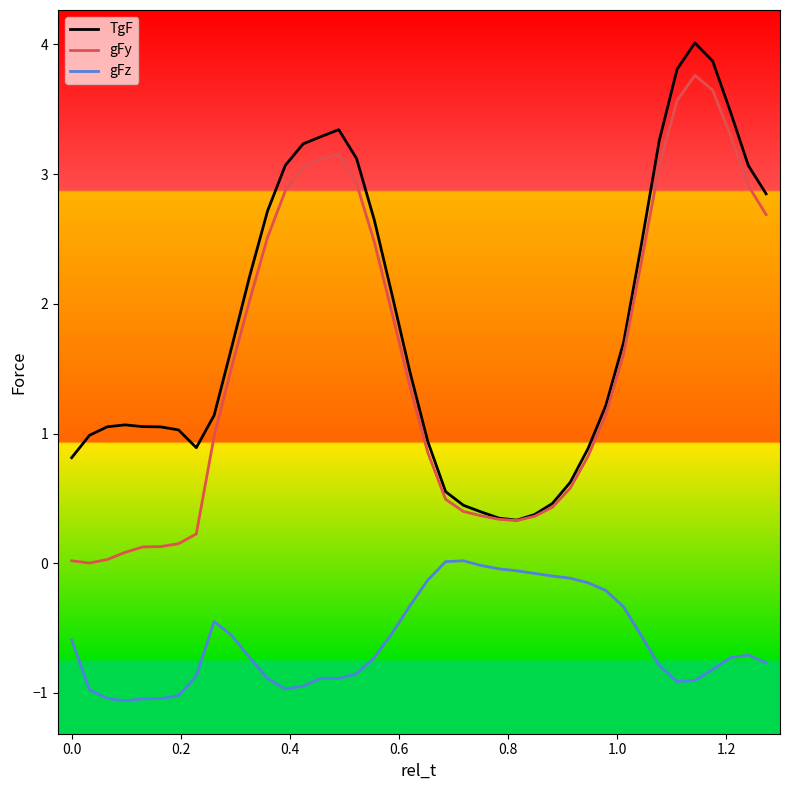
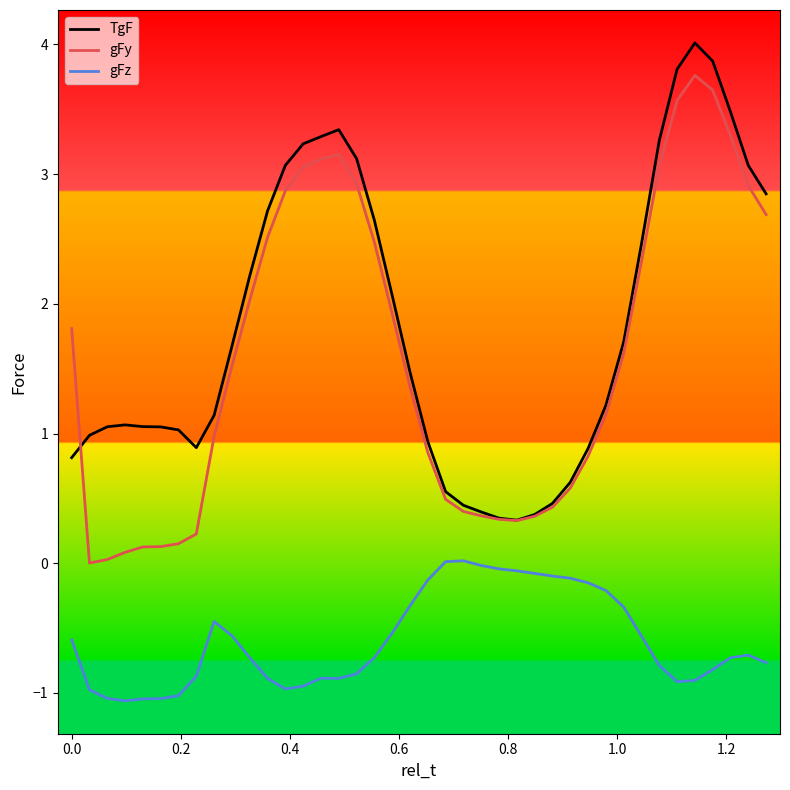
gFy, 0.0: 0.02 -> 1.81
